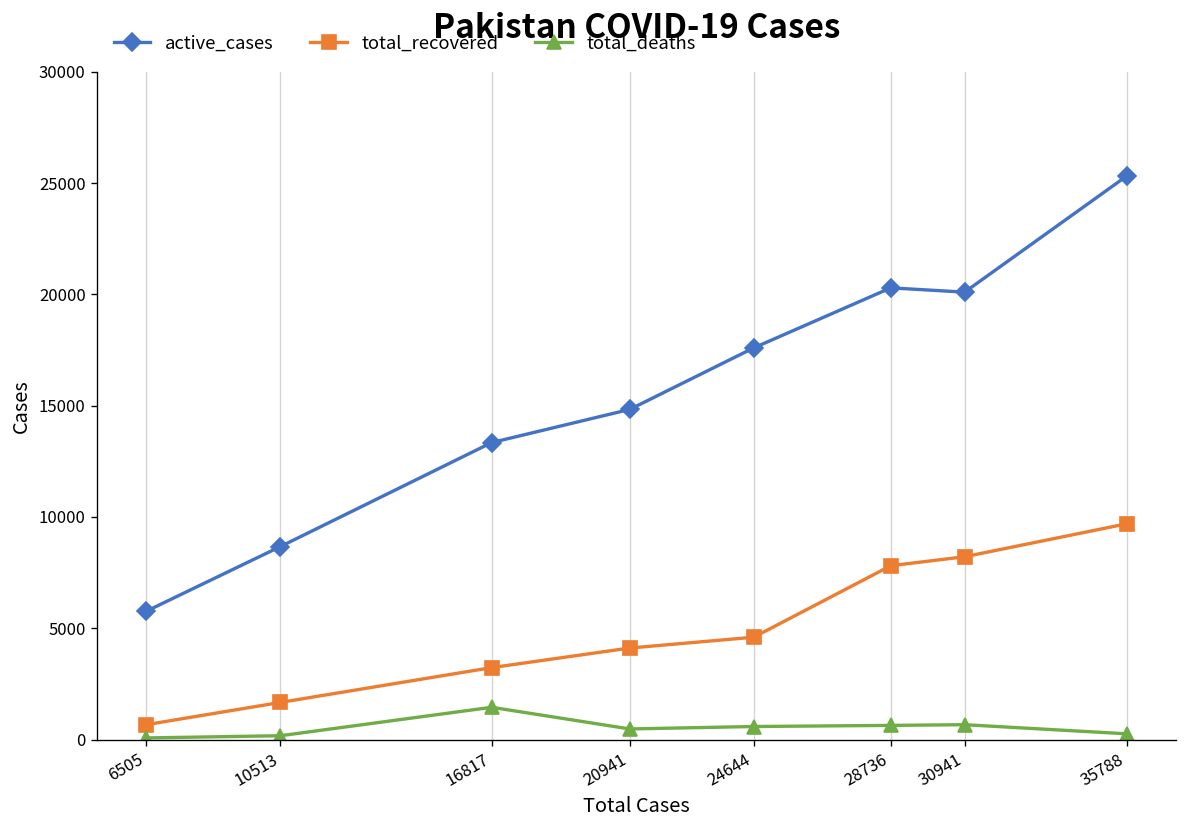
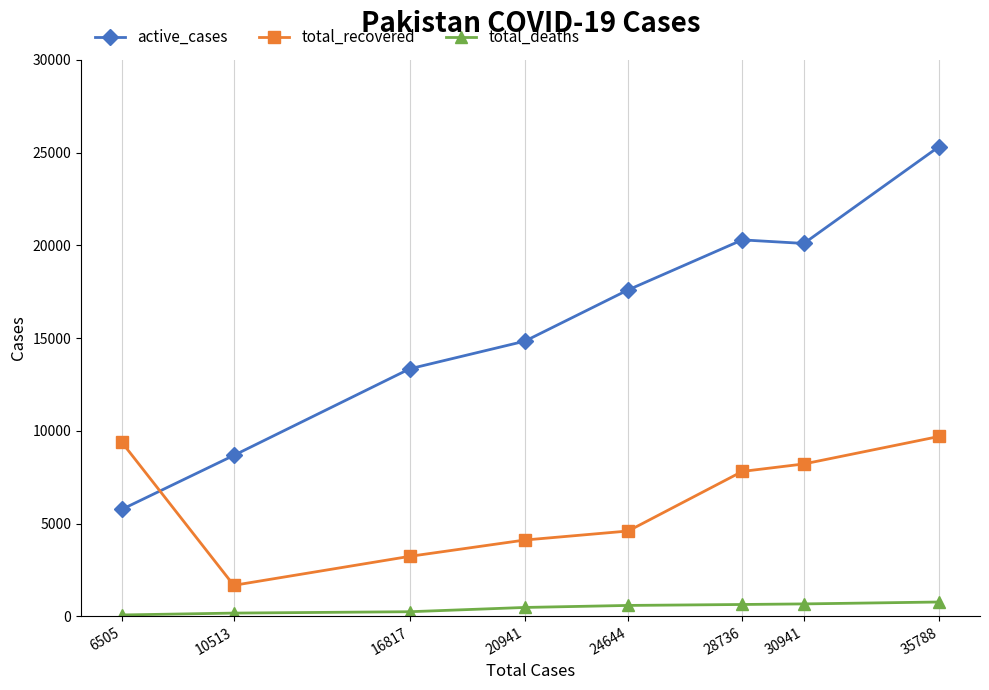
total_recovered, 6505: 700 -> 9400
total_deaths, 16817: 1400 -> 200
total_deaths, 35788: 300 -> 800
